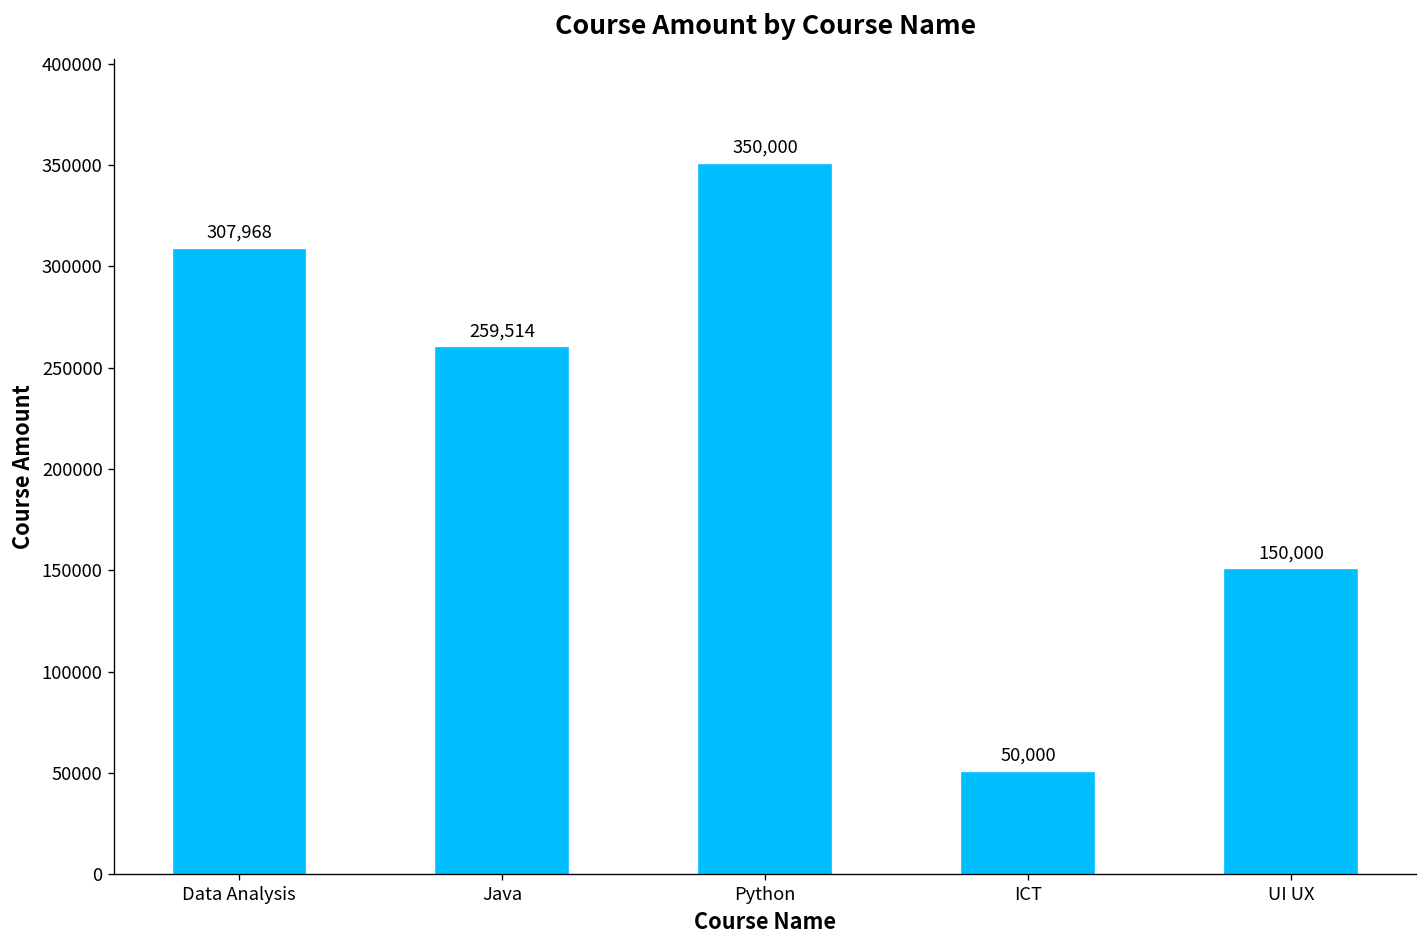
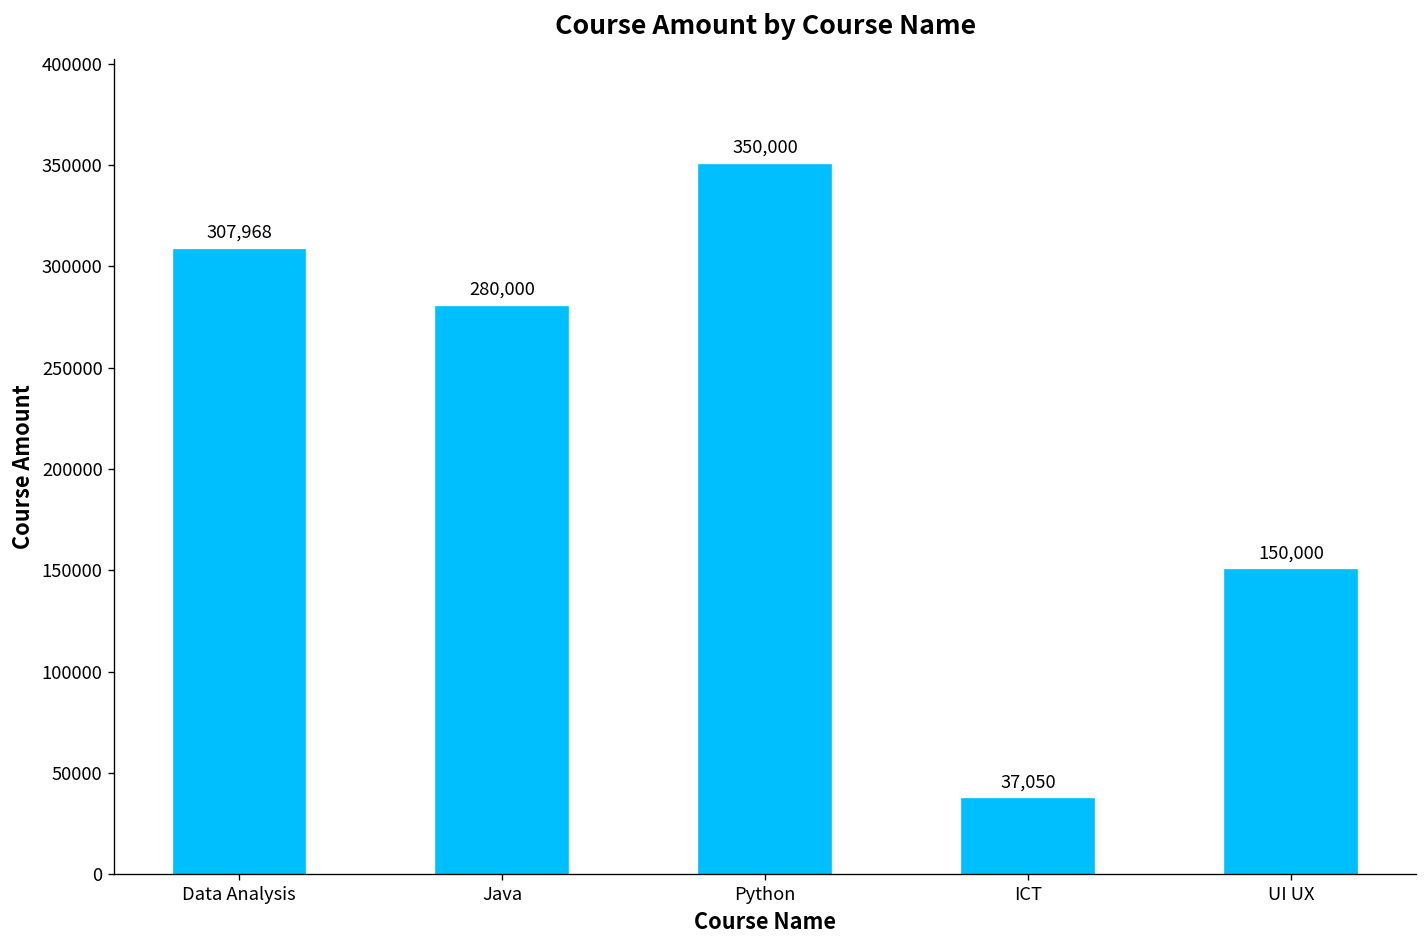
Java: 259,514 -> 280,000
ICT: 50,000 -> 37,050
